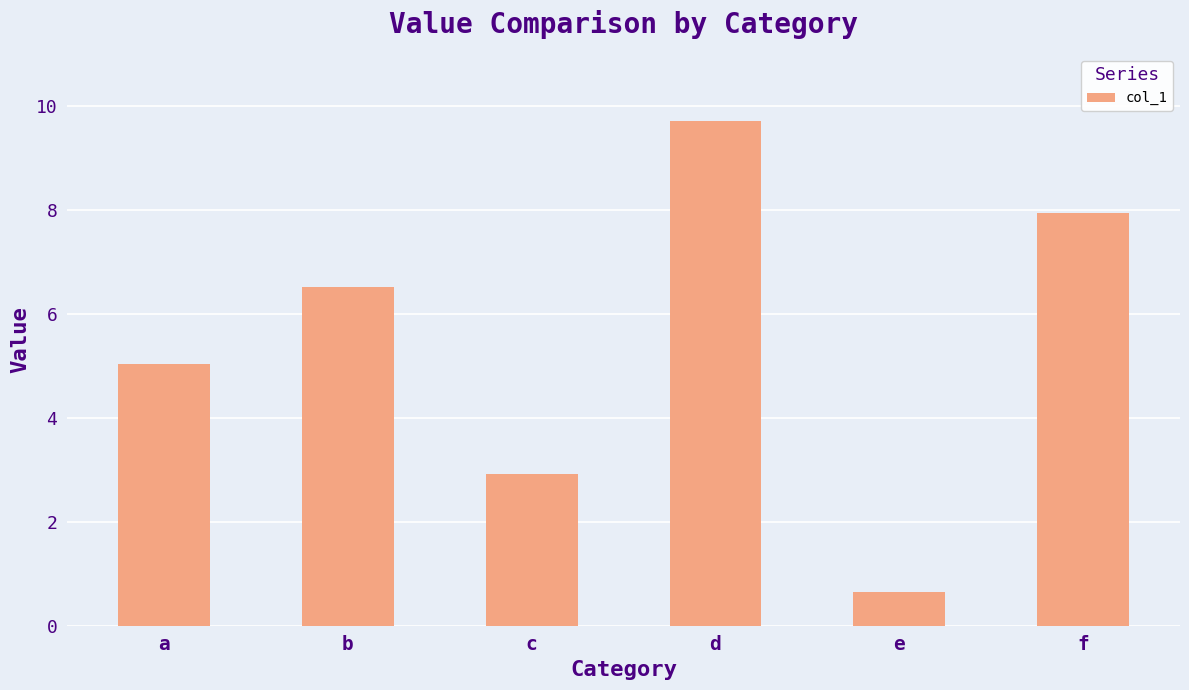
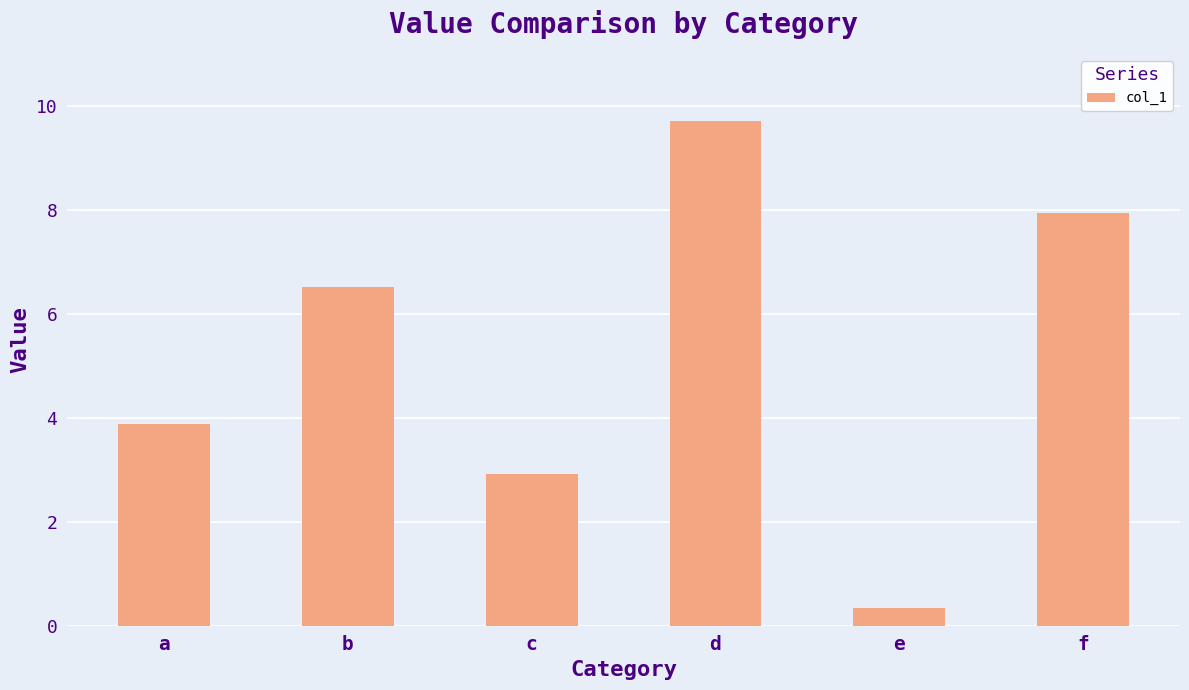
a: 5.0 -> 3.9
e: 0.7 -> 0.3
